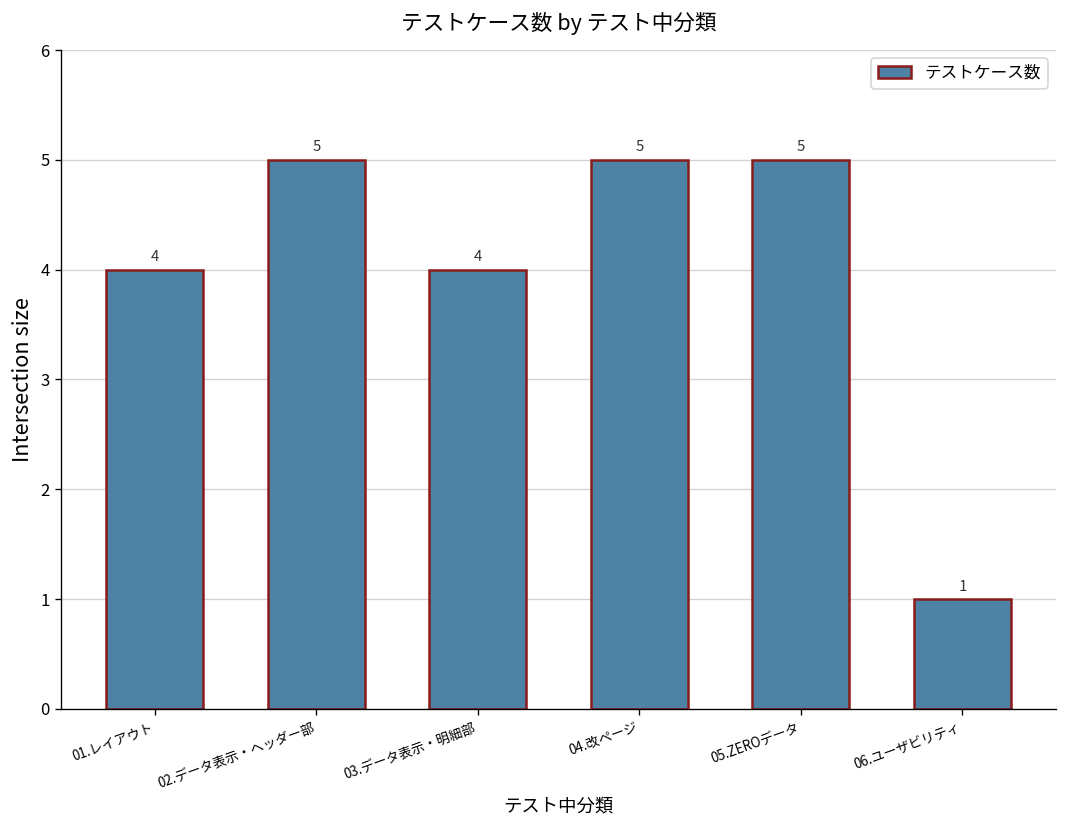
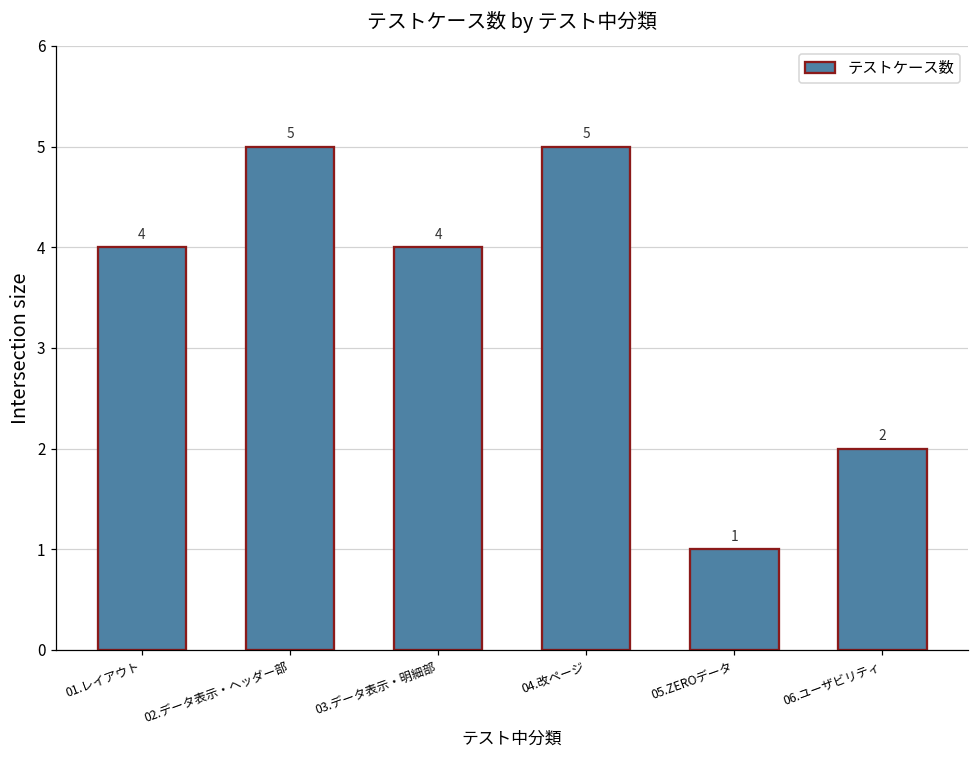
05.ZEROデータ: 5 -> 1
06.ユーザビリティ: 1 -> 2
